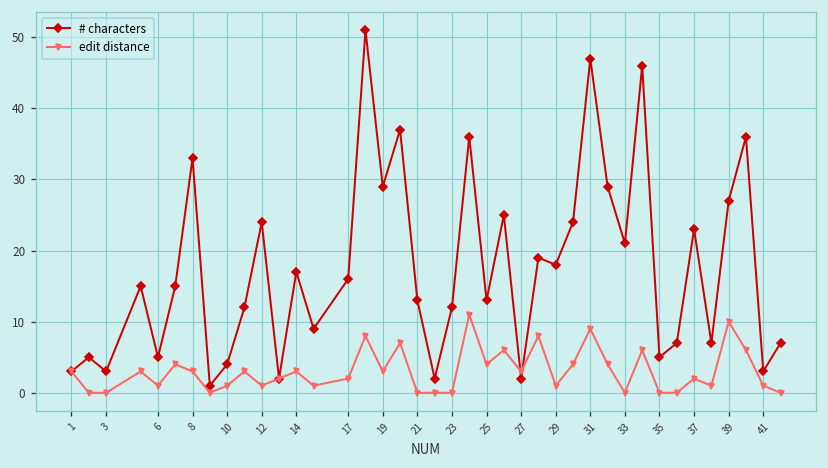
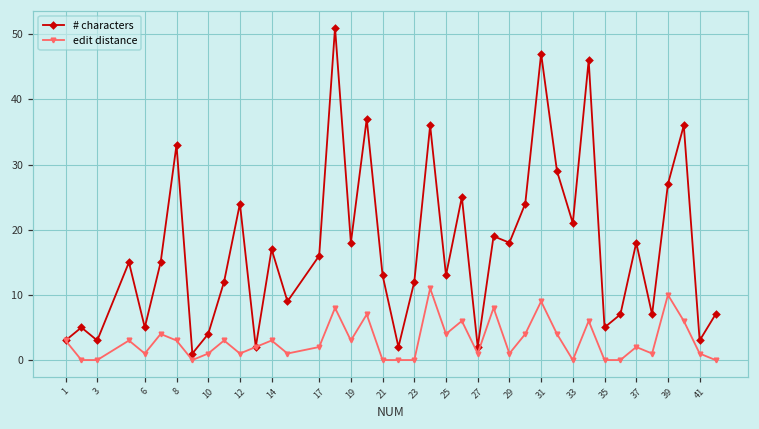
# characters, 19: 29 -> 18
edit distance, 27: 3 -> 1
# characters, 37: 23 -> 18
